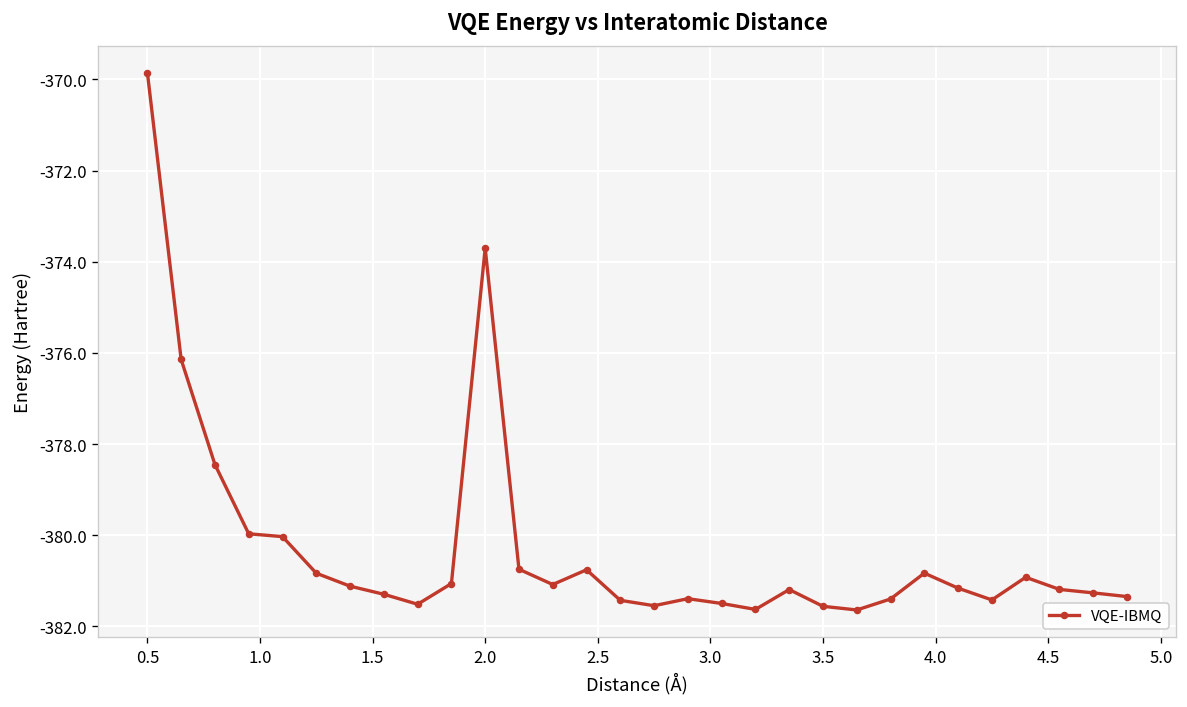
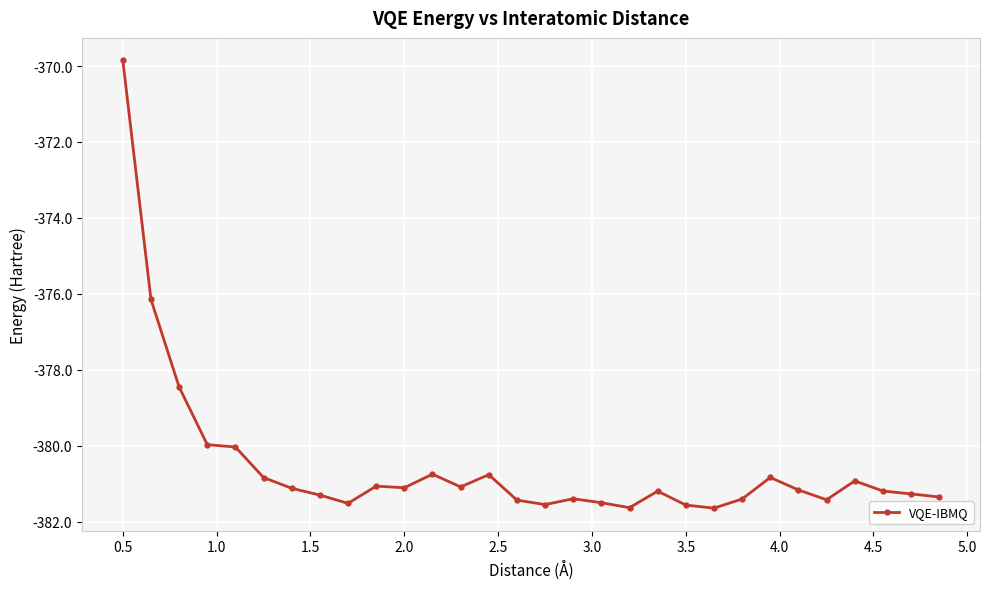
2.0: -373.7 -> -381.1
